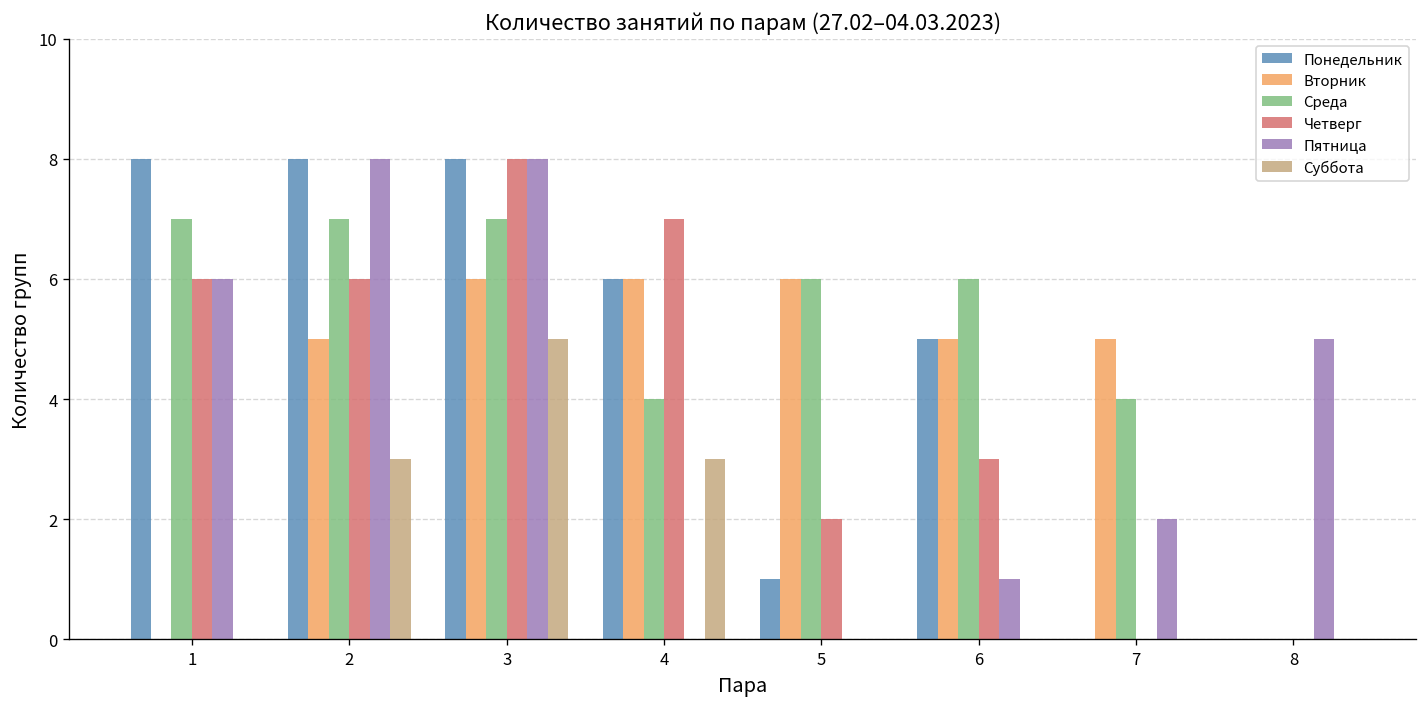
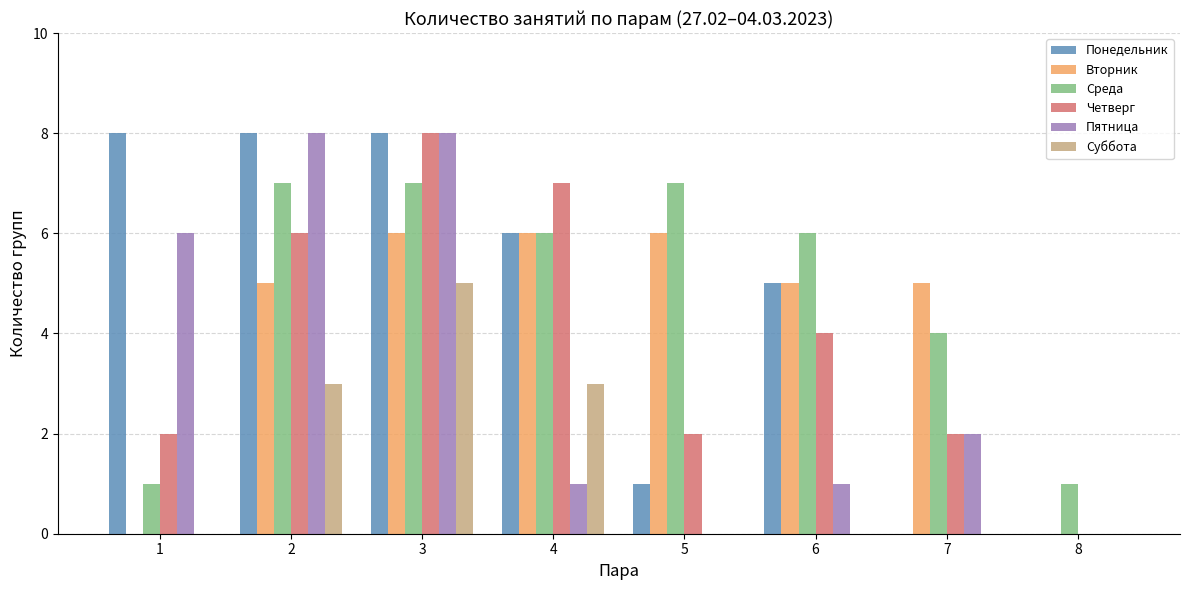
Среда, 1: 7 -> 1
Четверг, 1: 6 -> 2
Среда, 4: 4 -> 6
Пятница, 4: 0 -> 1
Среда, 5: 6 -> 7
Четверг, 6: 3 -> 4
Четверг, 7: 0 -> 2
Среда, 8: 0 -> 1
Пятница, 8: 5 -> 0
